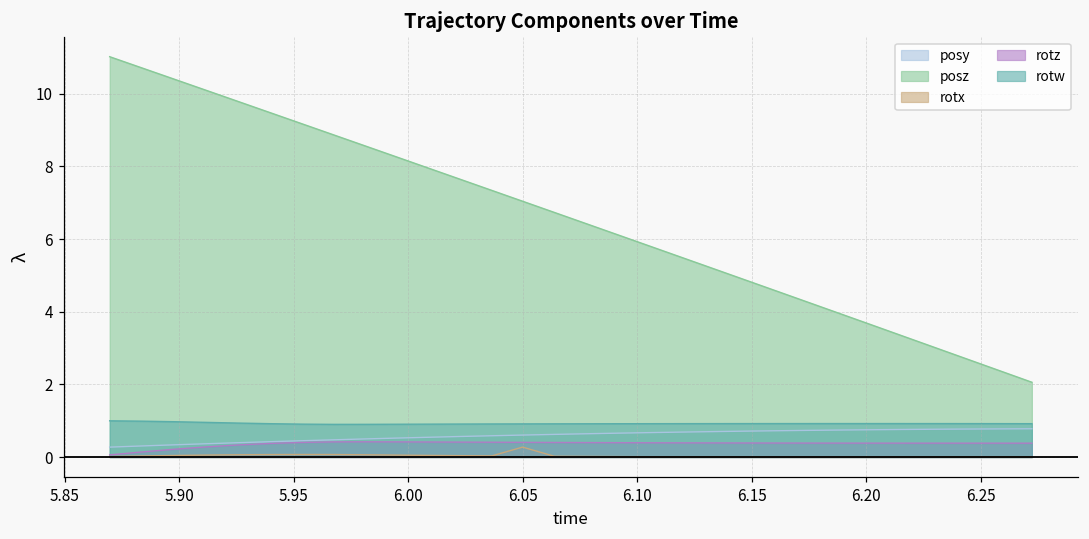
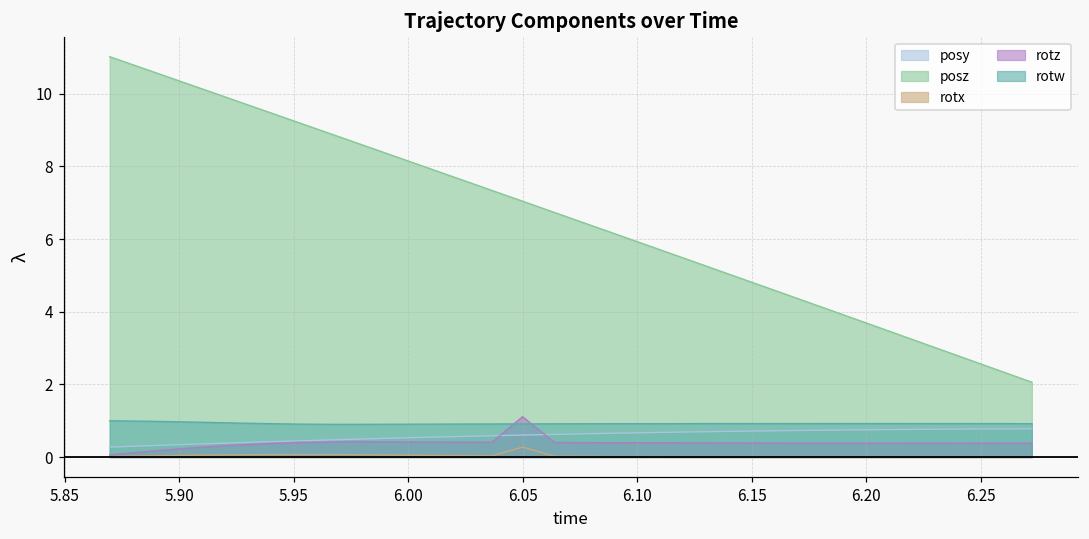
rotz, 6.05: 0.4 -> 1.1
